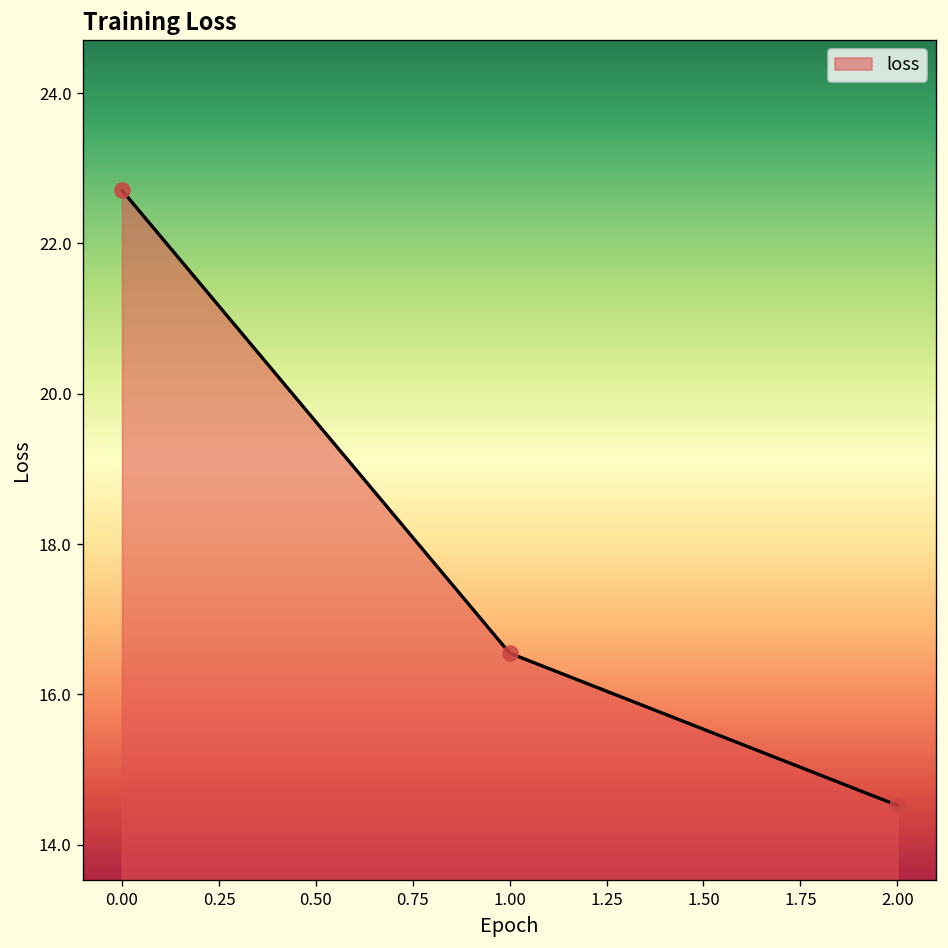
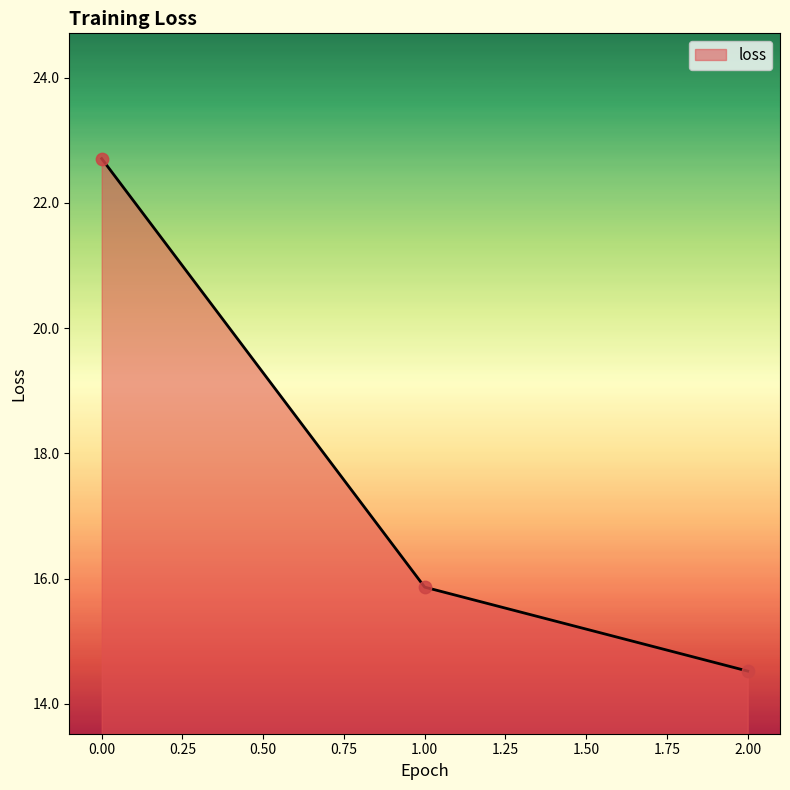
1.00: 16.5 -> 15.9
